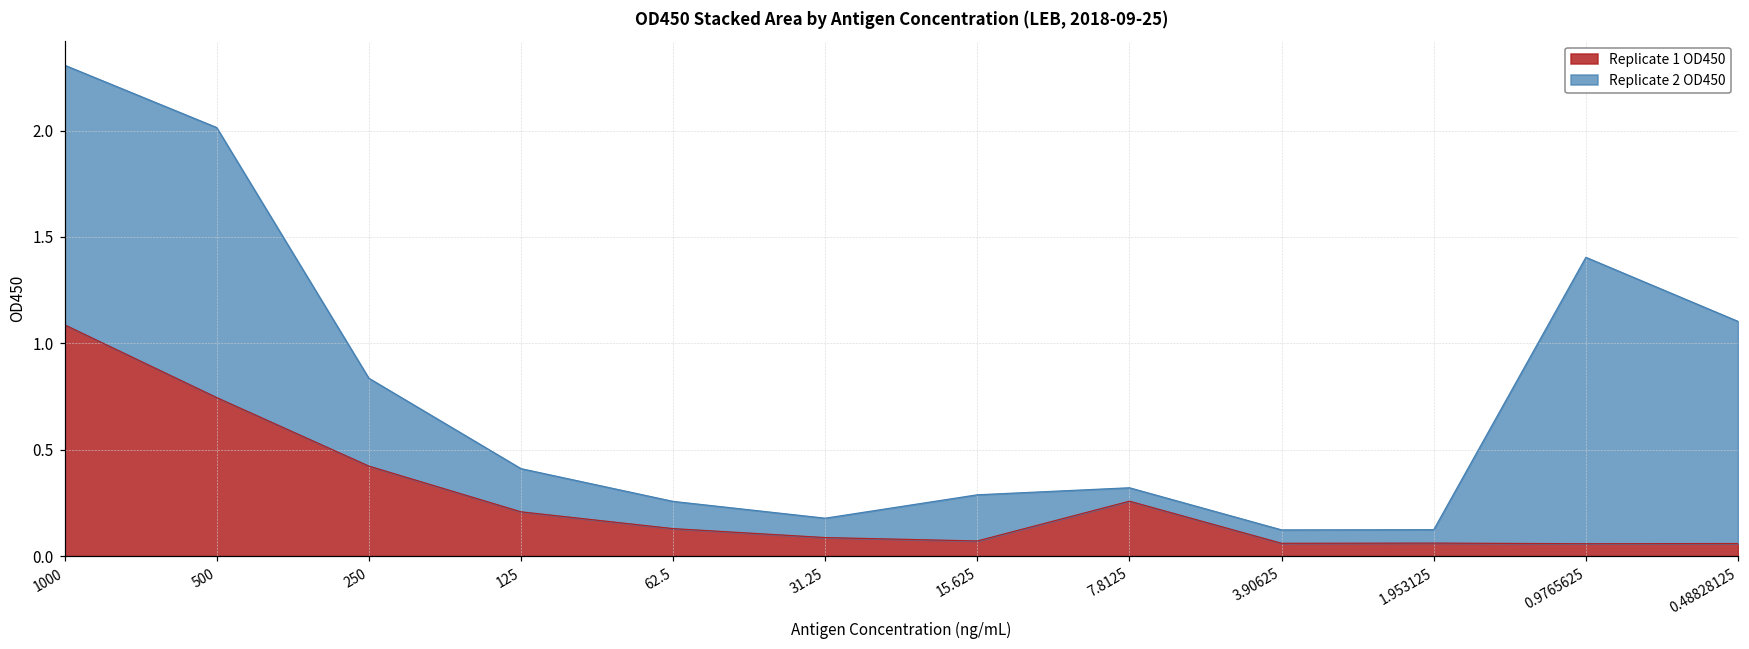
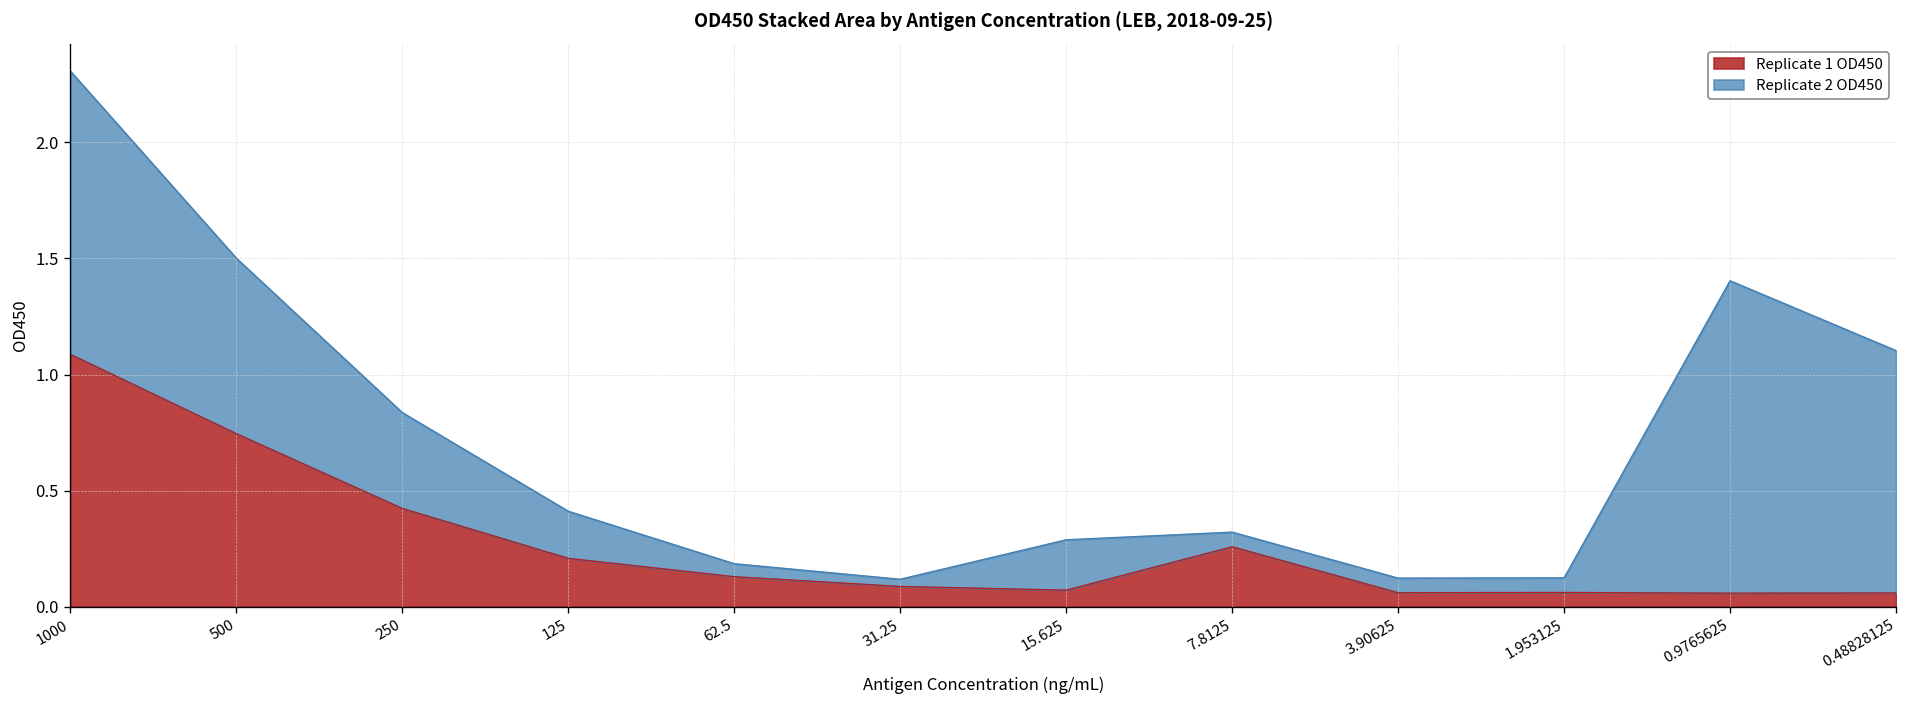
Replicate 2 OD450, 500: 1.27 -> 0.76
Replicate 2 OD450, 62.5: 0.13 -> 0.06
Replicate 2 OD450, 31.25: 0.09 -> 0.03
